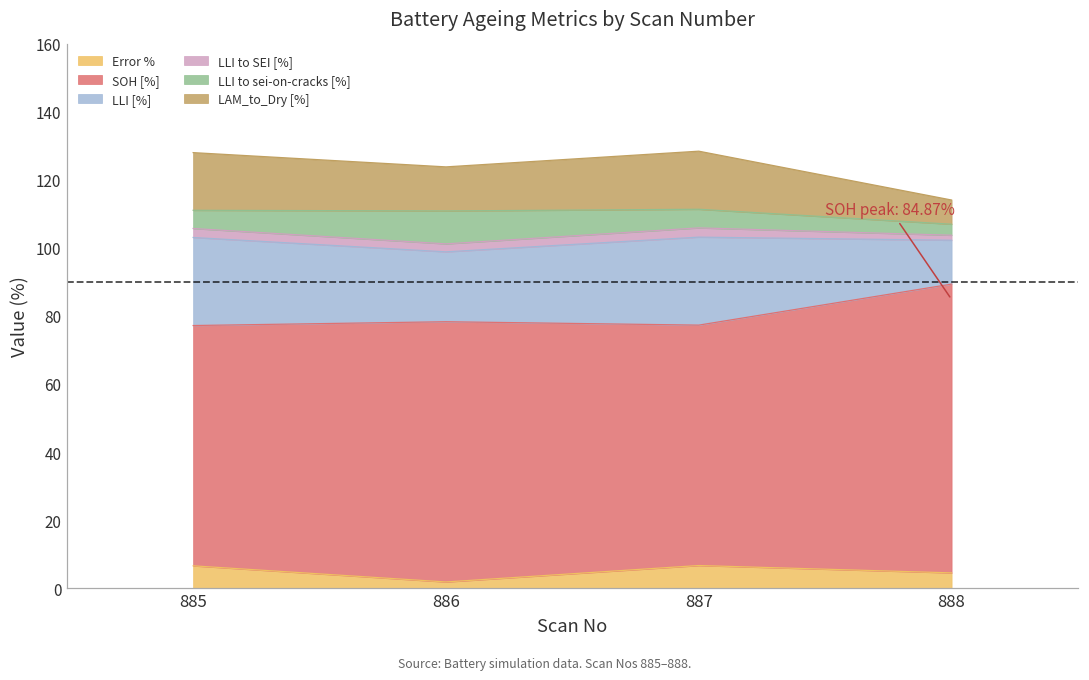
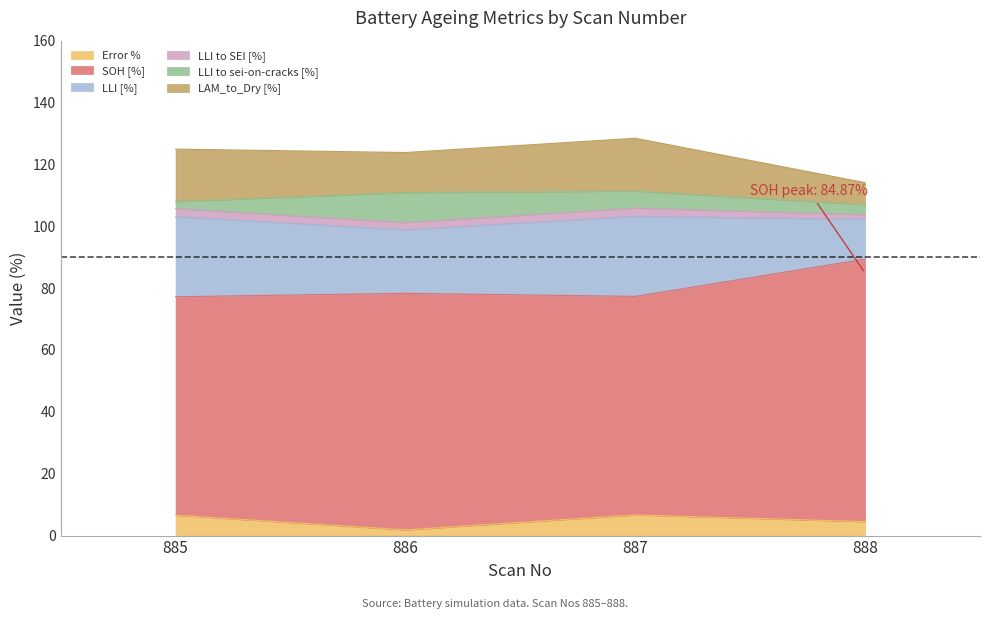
LLI to sei-on-cracks [%], 885: 5 -> 2
